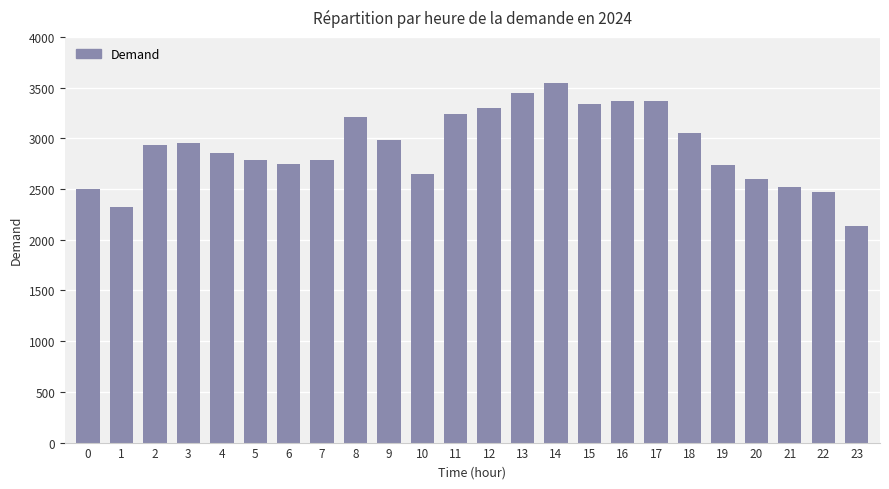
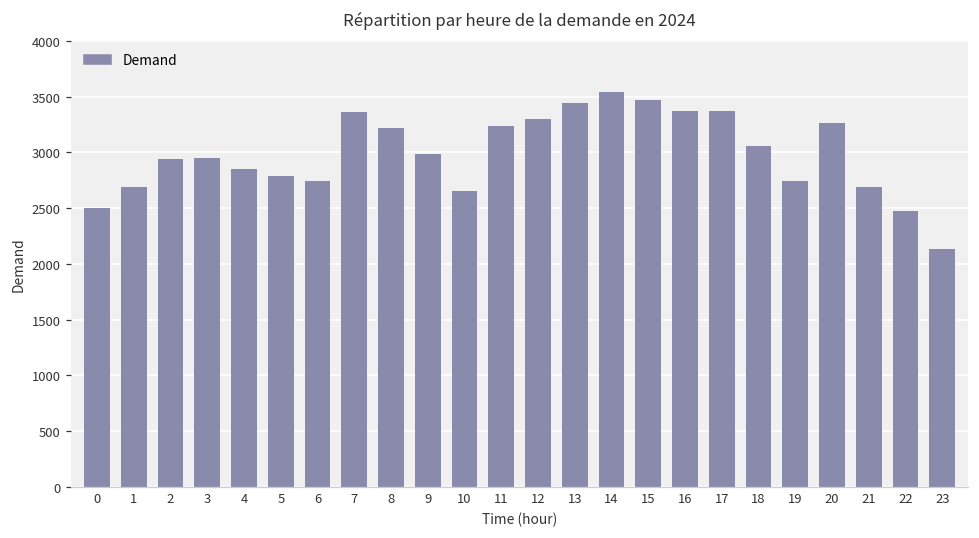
1: 2320 -> 2690
7: 2780 -> 3360
15: 3340 -> 3470
20: 2600 -> 3260
21: 2520 -> 2690
